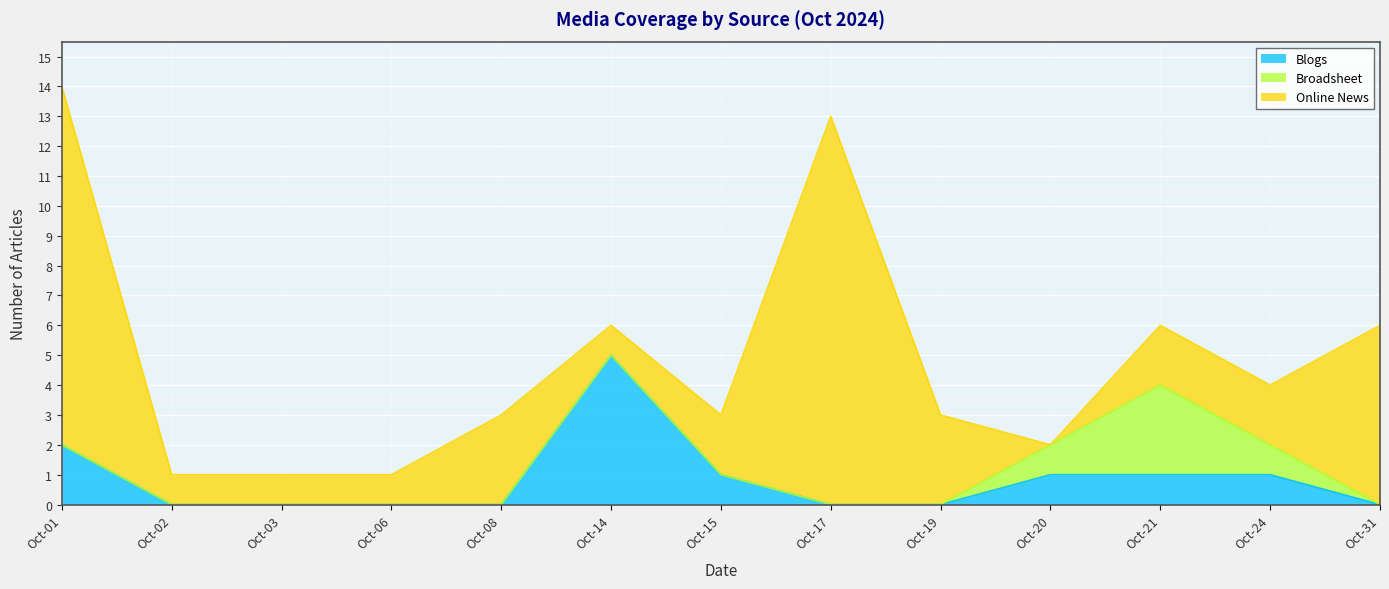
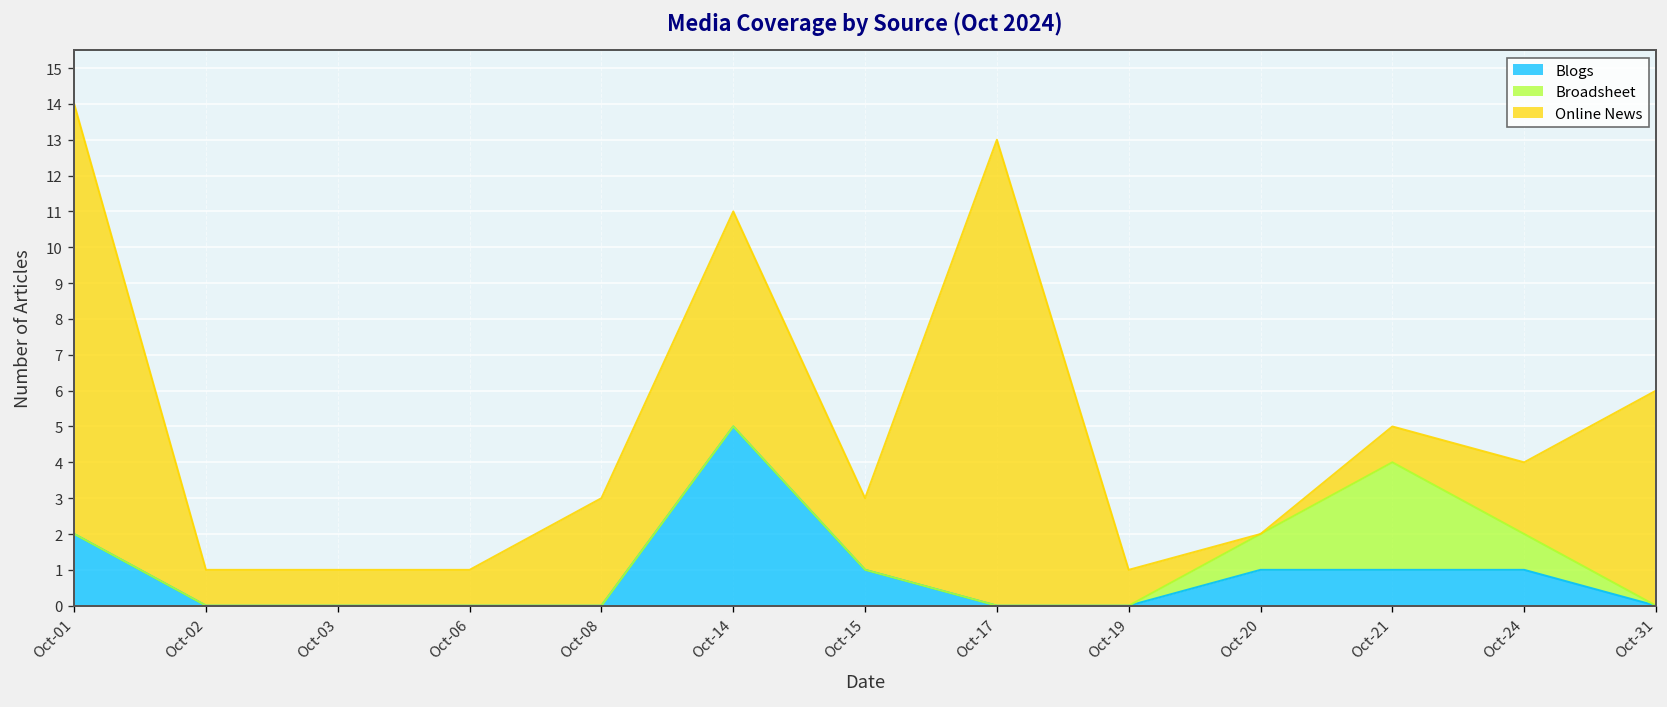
Online News, Oct-14: 1 -> 6
Online News, Oct-19: 3 -> 1
Online News, Oct-21: 2 -> 1
